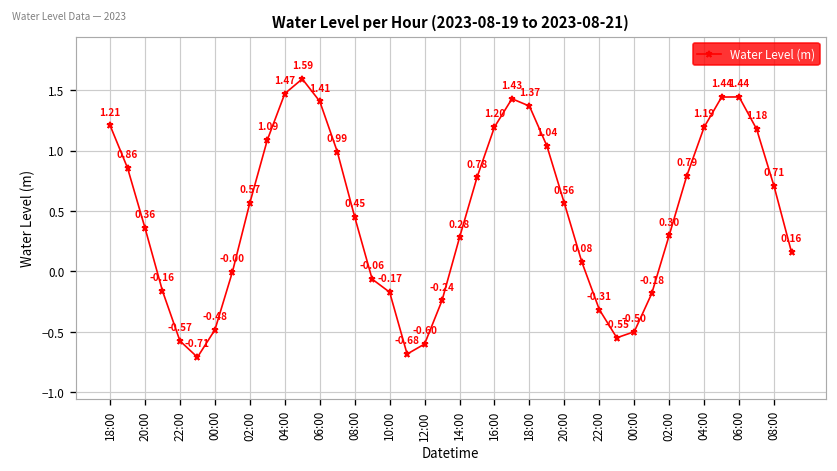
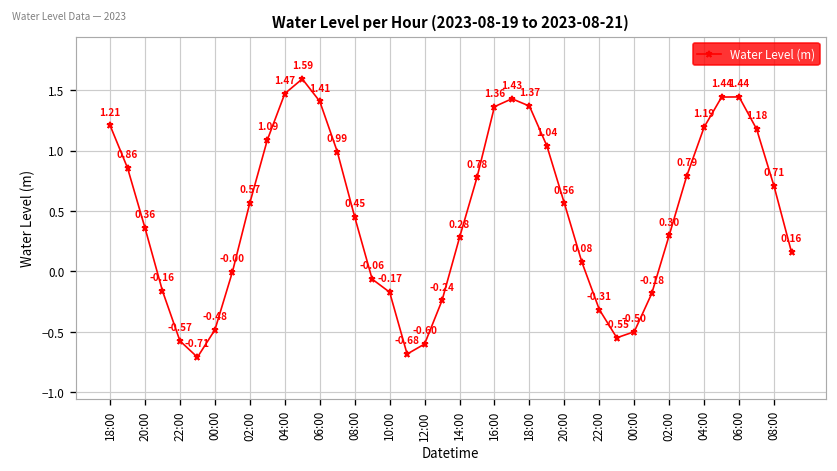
16:00: 1.20 -> 1.36
